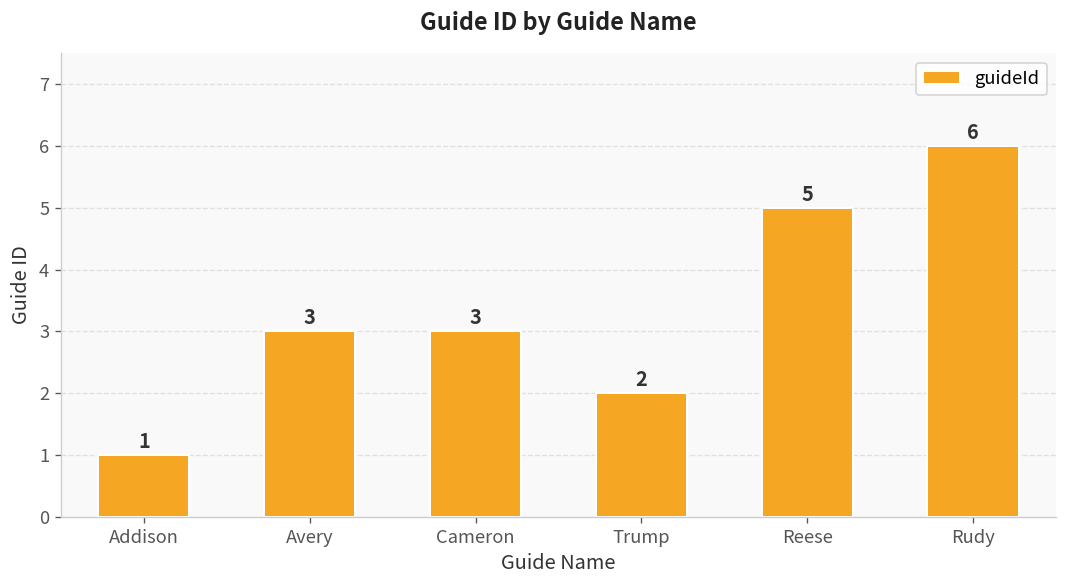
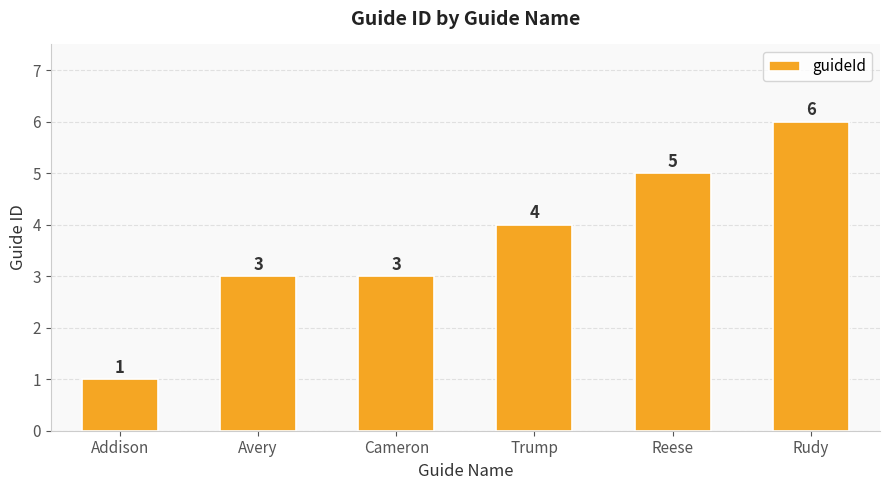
Trump: 2 -> 4
